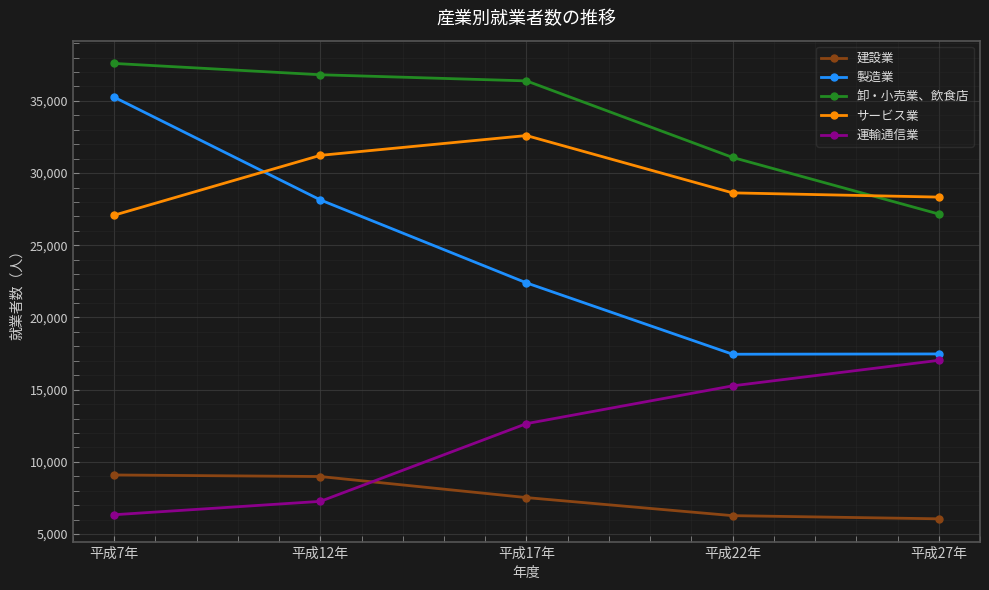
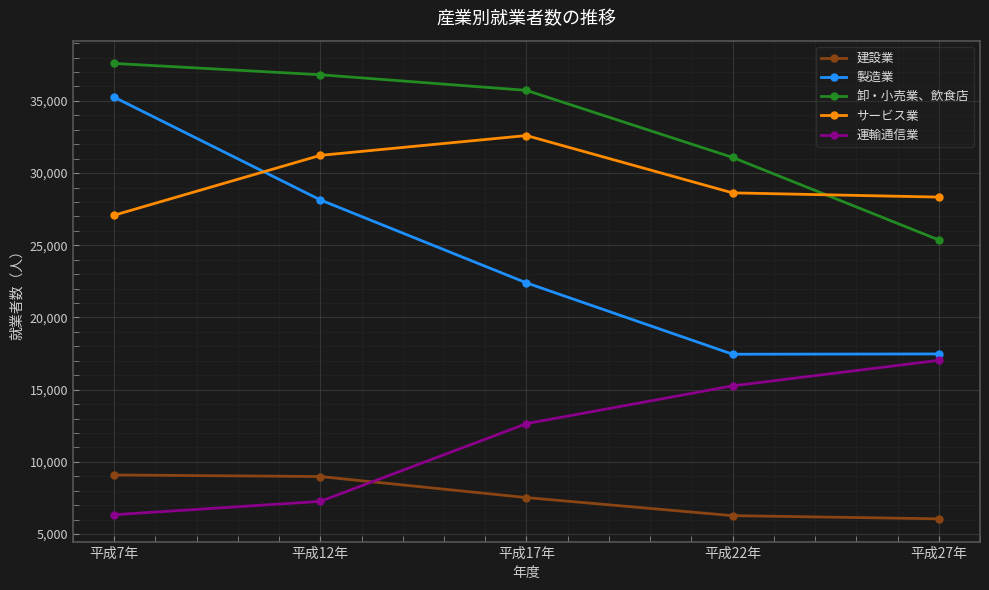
卸・小売業、飲食店, 平成17年: 36,400 -> 35,700
卸・小売業、飲食店, 平成27年: 27,200 -> 25,400
